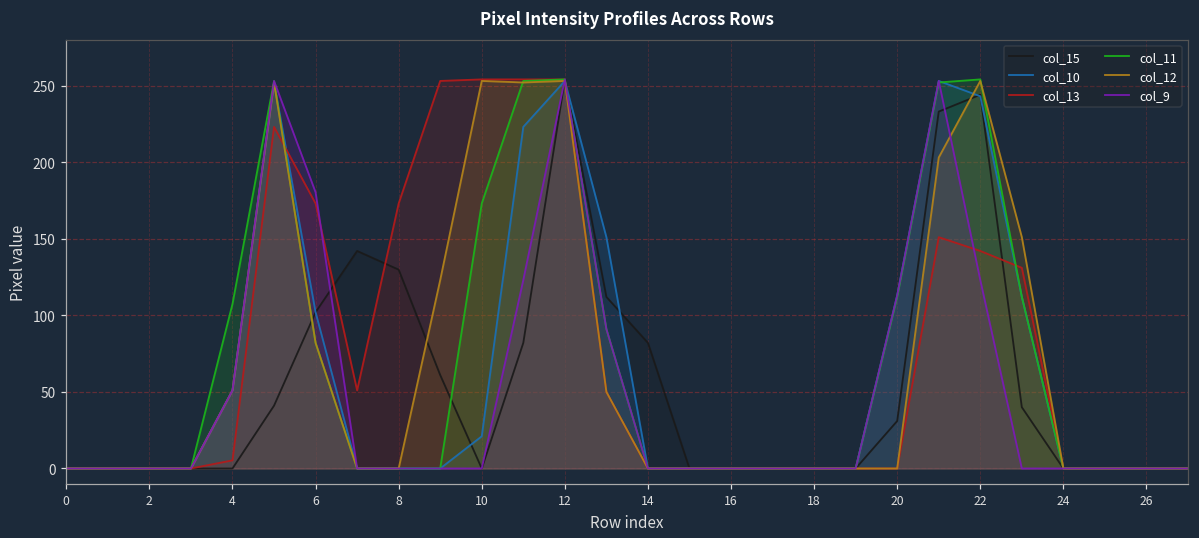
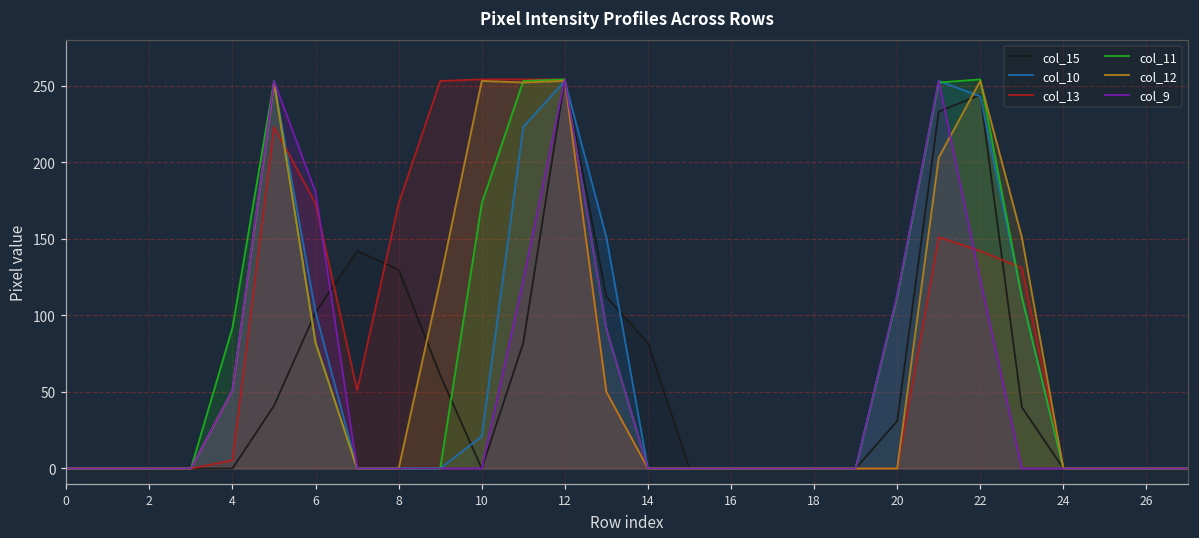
col_11, 4: 107 -> 92
